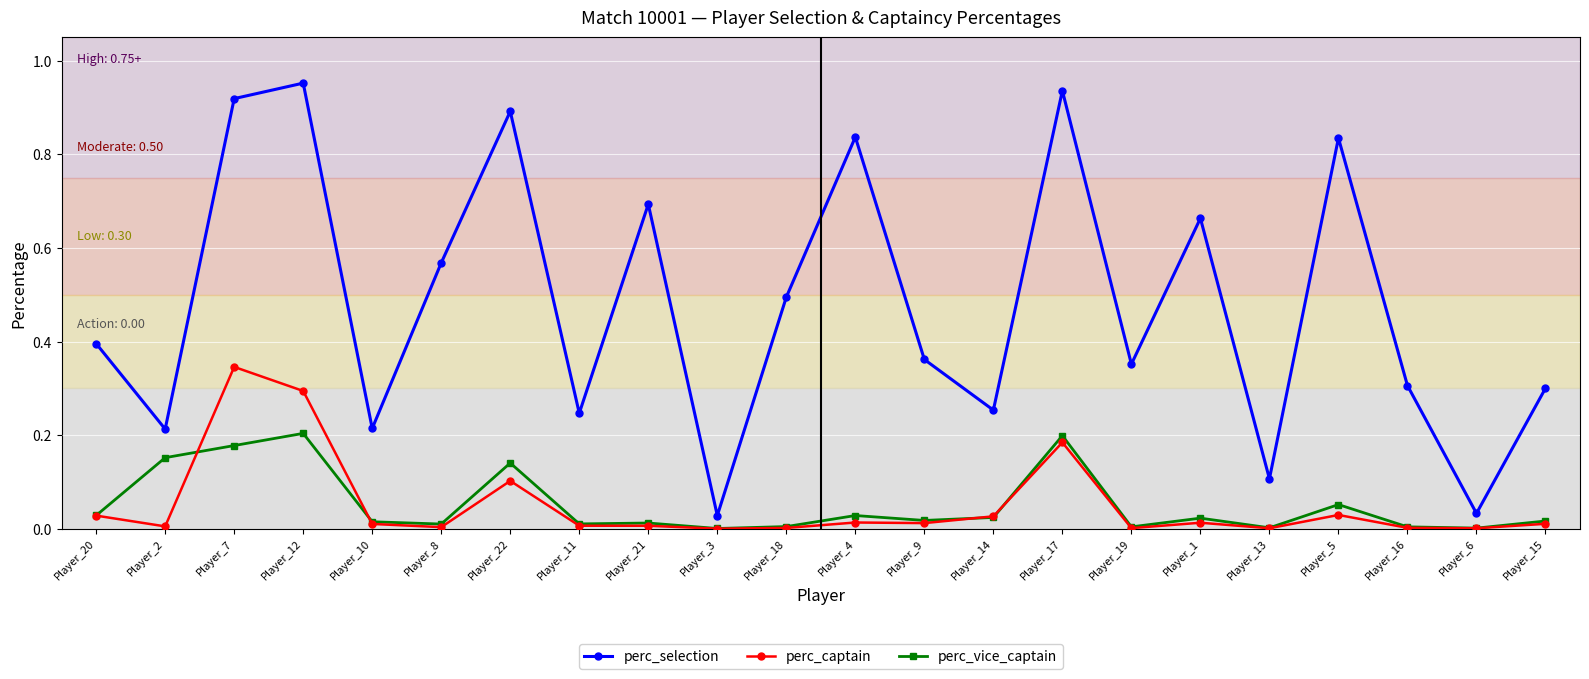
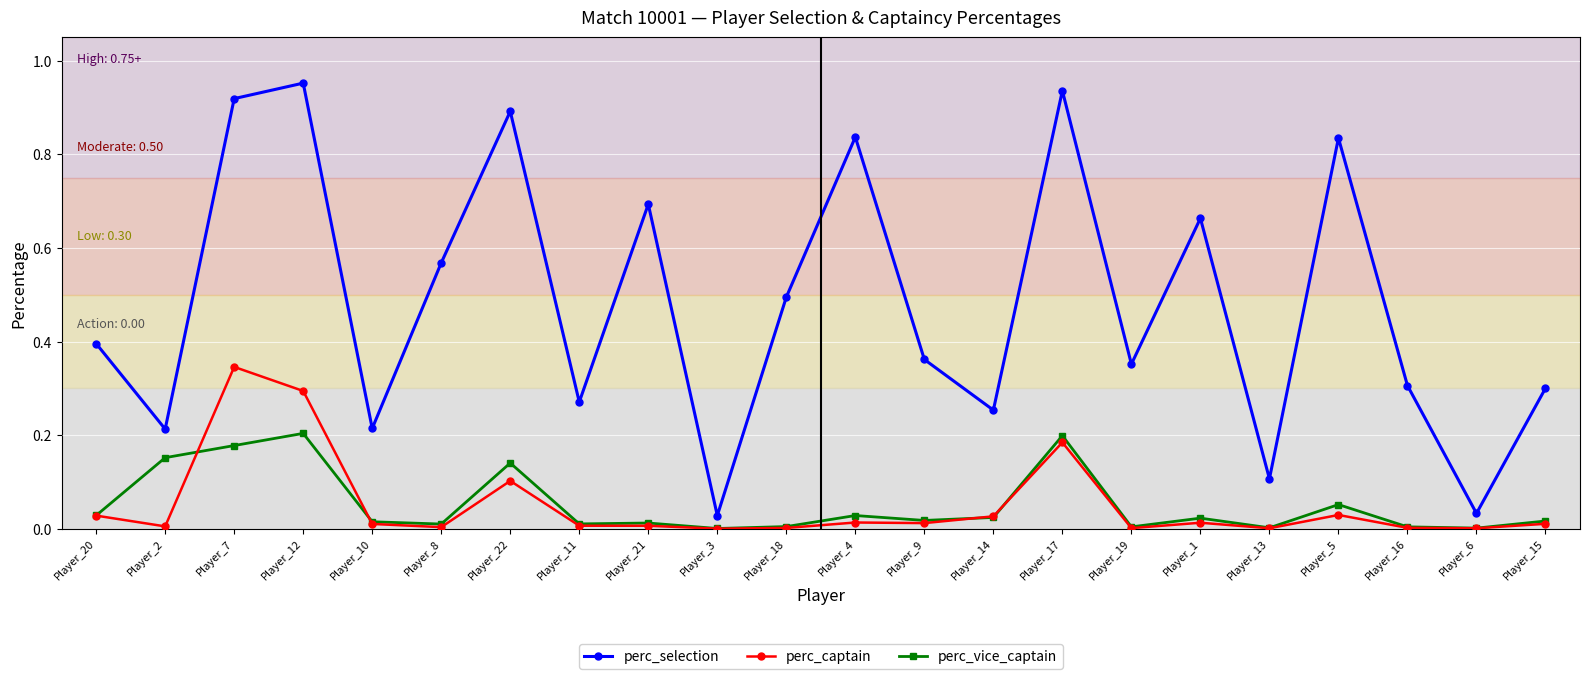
perc_selection, Player_11: 0.25 -> 0.27
